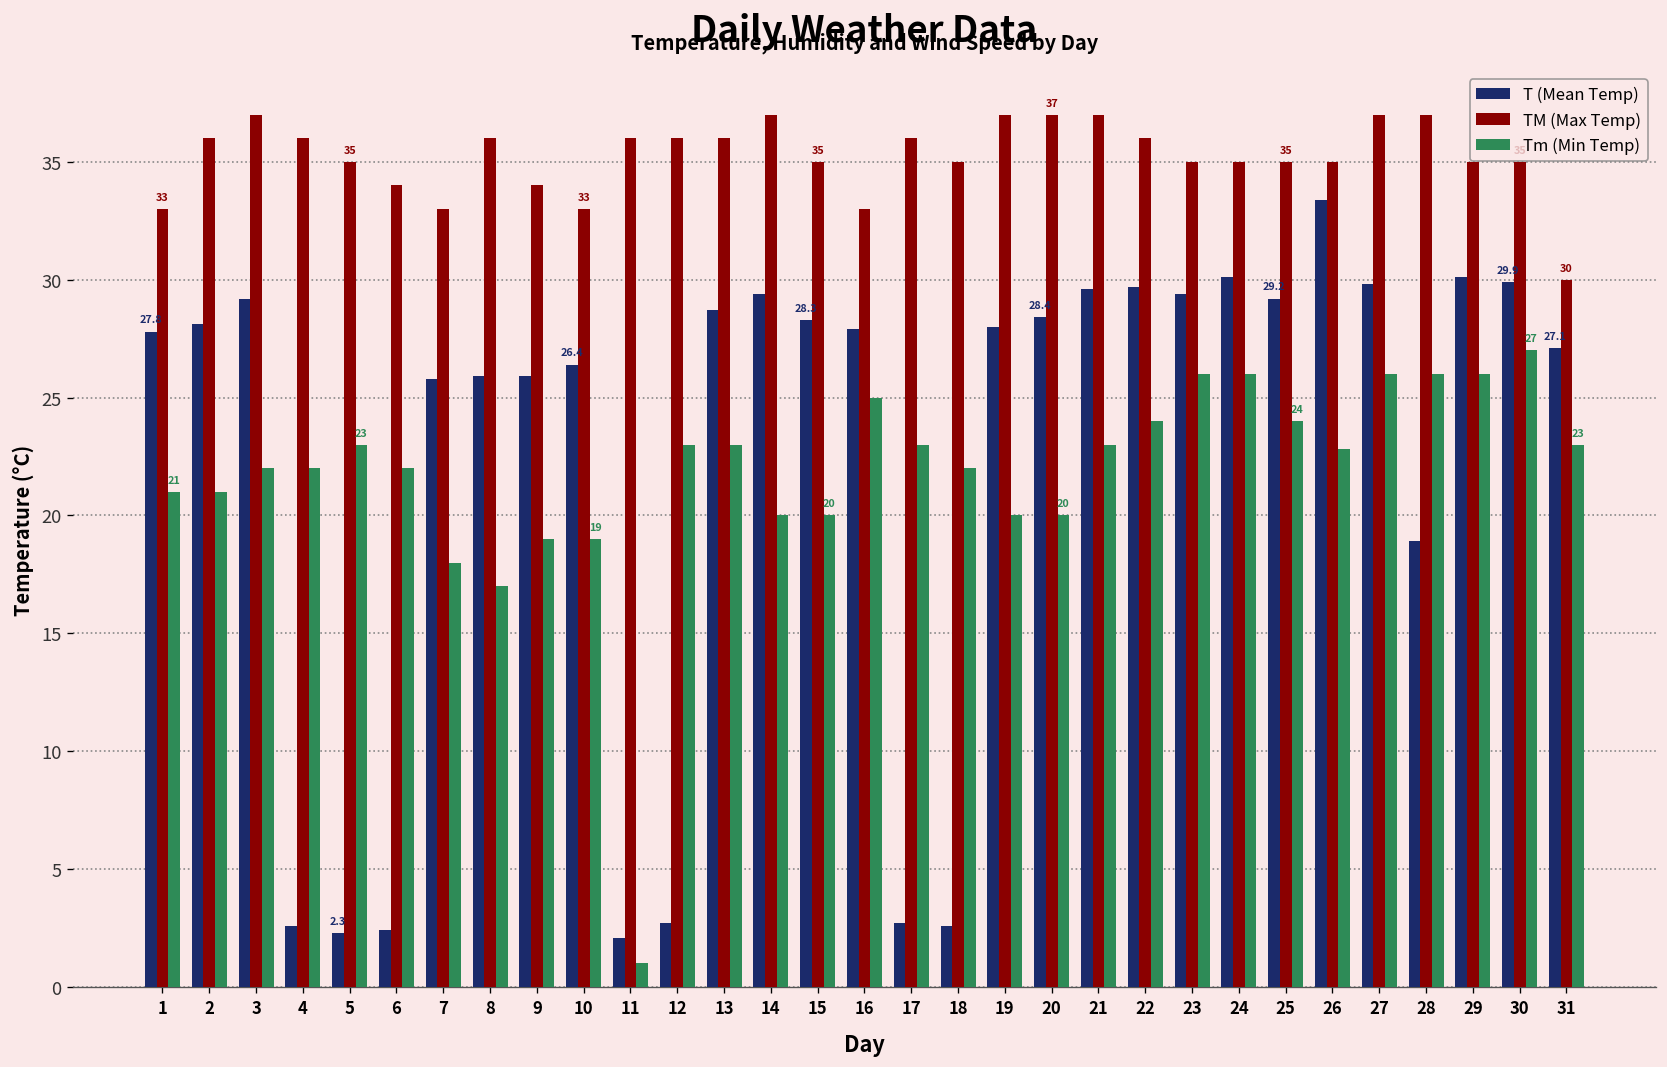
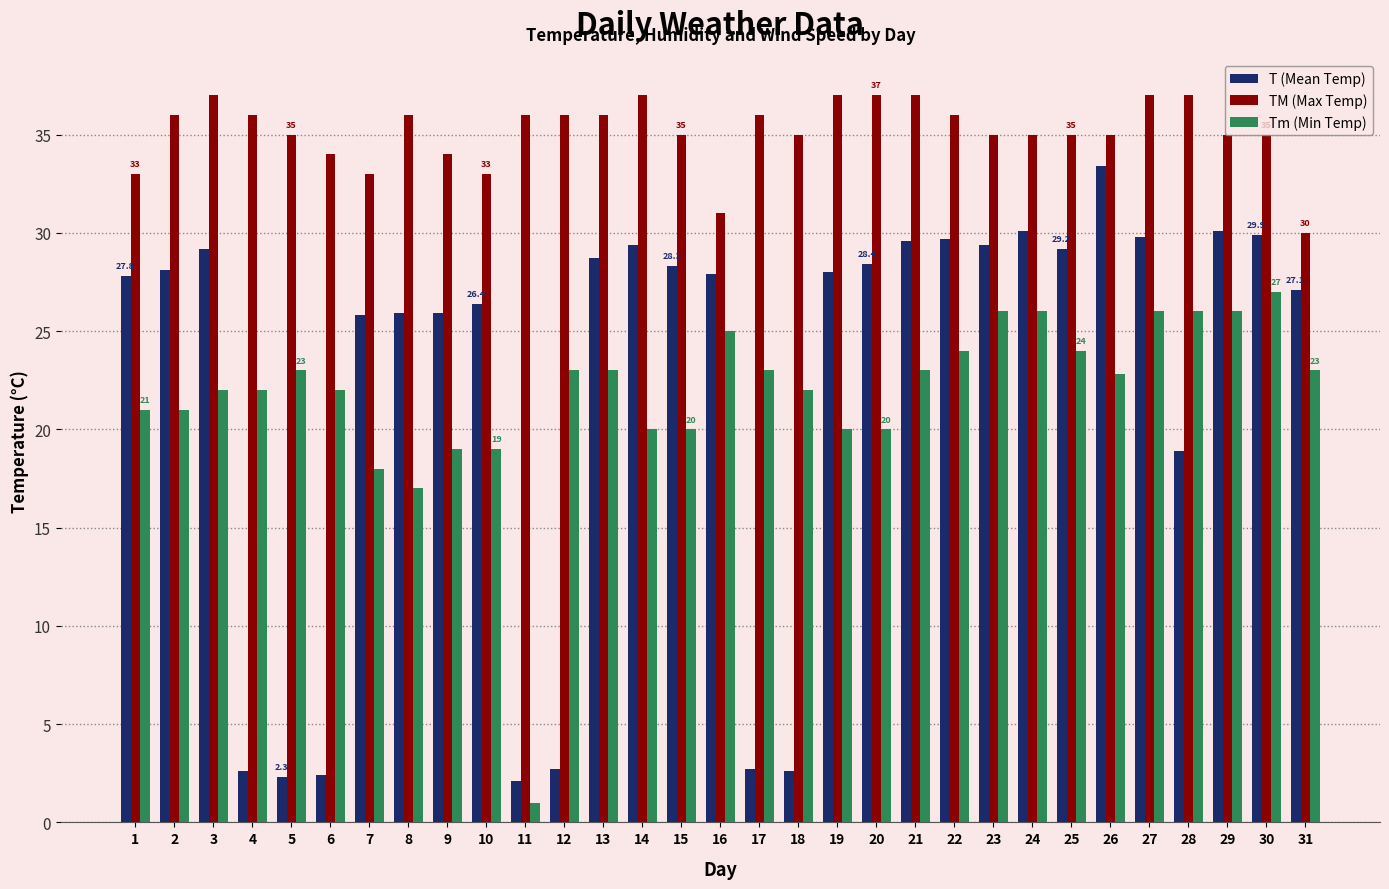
TM (Max Temp), 16: 33 -> 31
